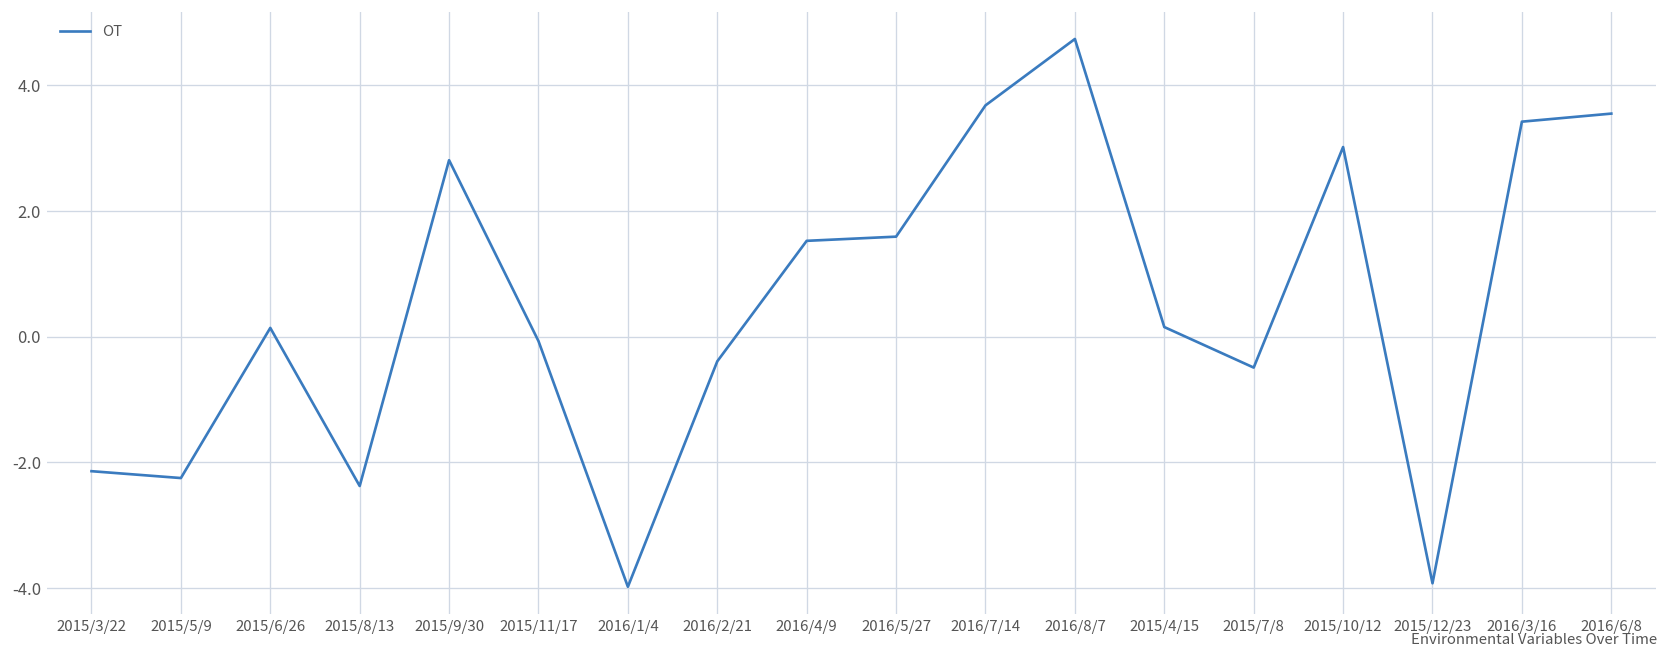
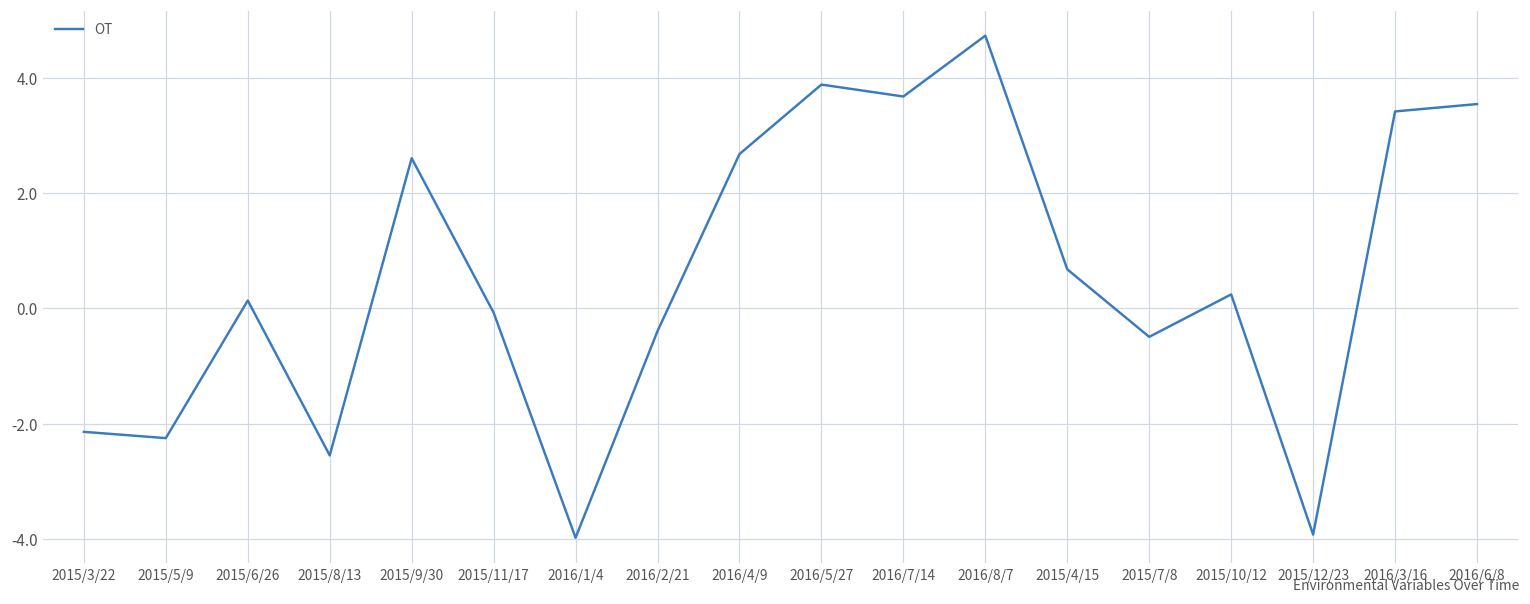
2015/8/13: -2.4 -> -2.5
2015/9/30: 2.8 -> 2.6
2016/4/9: 1.5 -> 2.7
2016/5/27: 1.6 -> 3.9
2015/4/15: 0.2 -> 0.7
2015/10/12: 3.0 -> 0.2
